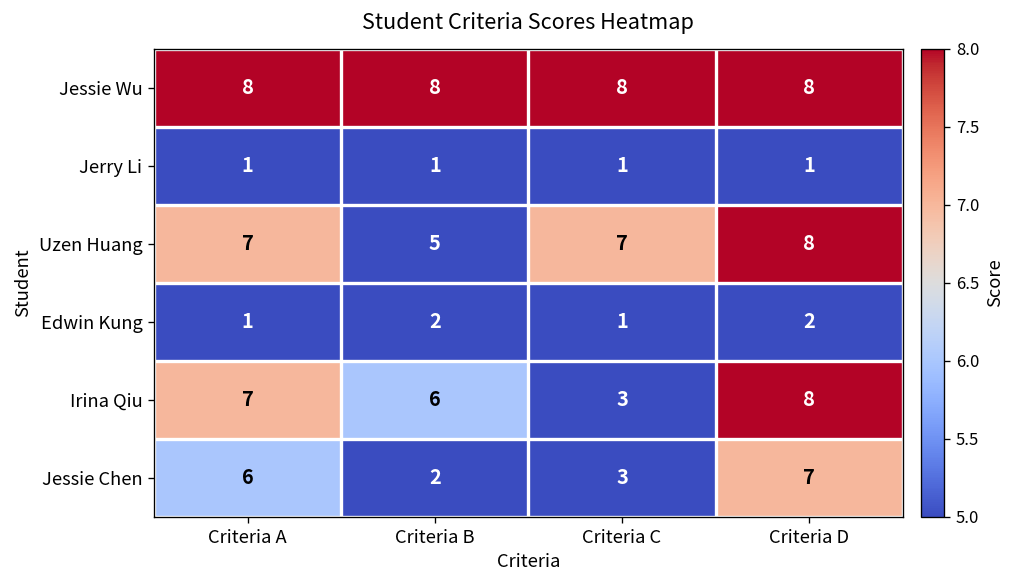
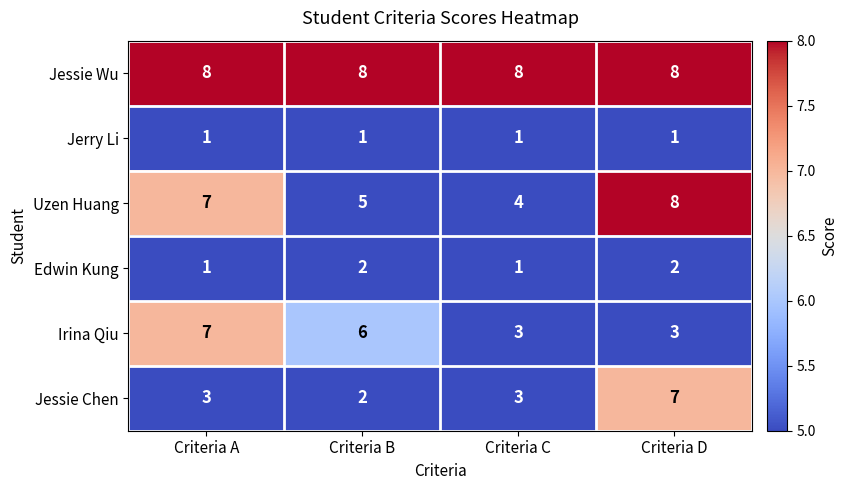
Uzen Huang, Criteria C: 7 -> 4
Irina Qiu, Criteria D: 8 -> 3
Jessie Chen, Criteria A: 6 -> 3
